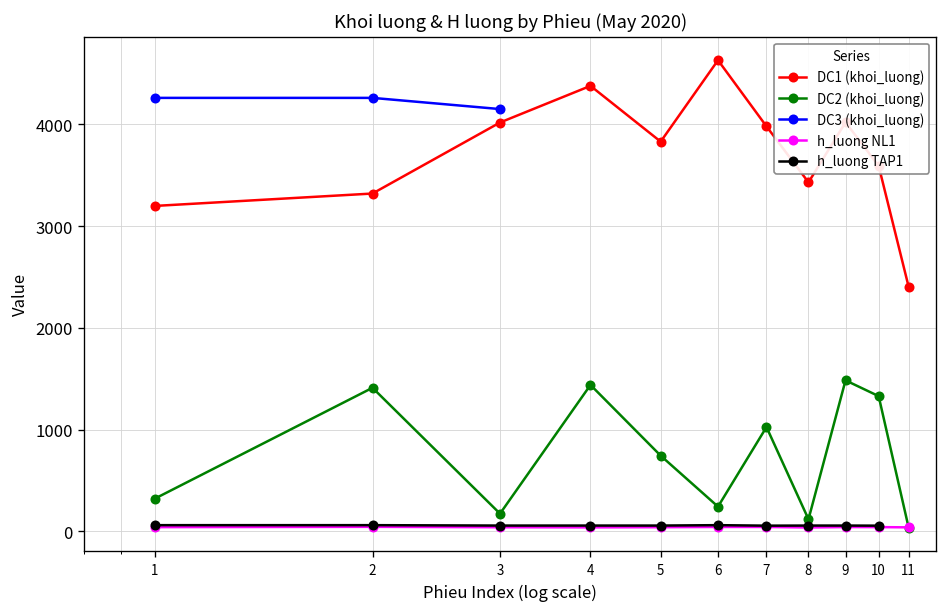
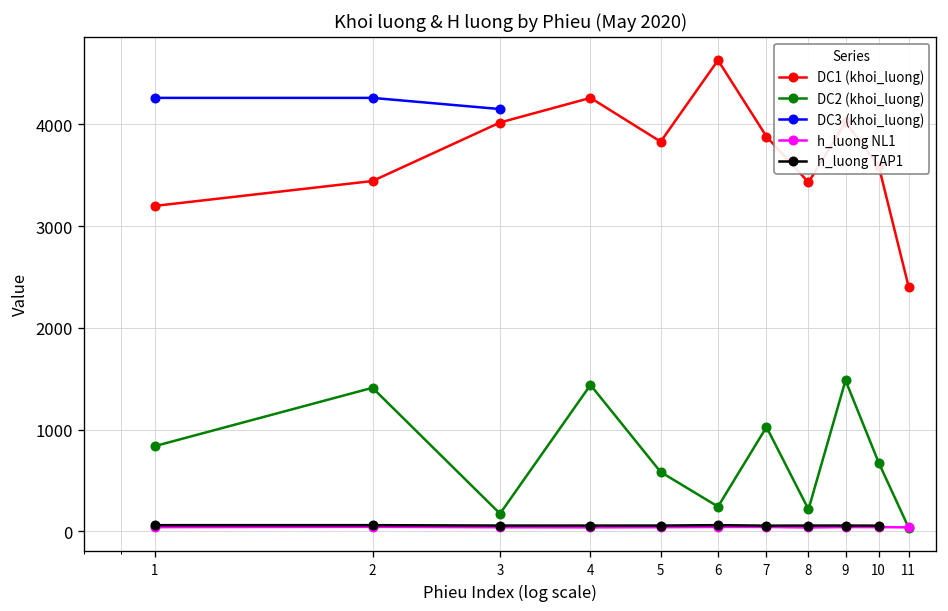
DC2 (khoi_luong), 1: 300 -> 800
DC1 (khoi_luong), 2: 3300 -> 3400
DC1 (khoi_luong), 4: 4400 -> 4300
DC2 (khoi_luong), 5: 700 -> 600
DC1 (khoi_luong), 7: 4000 -> 3900
DC2 (khoi_luong), 8: 100 -> 200
DC2 (khoi_luong), 10: 1300 -> 700
